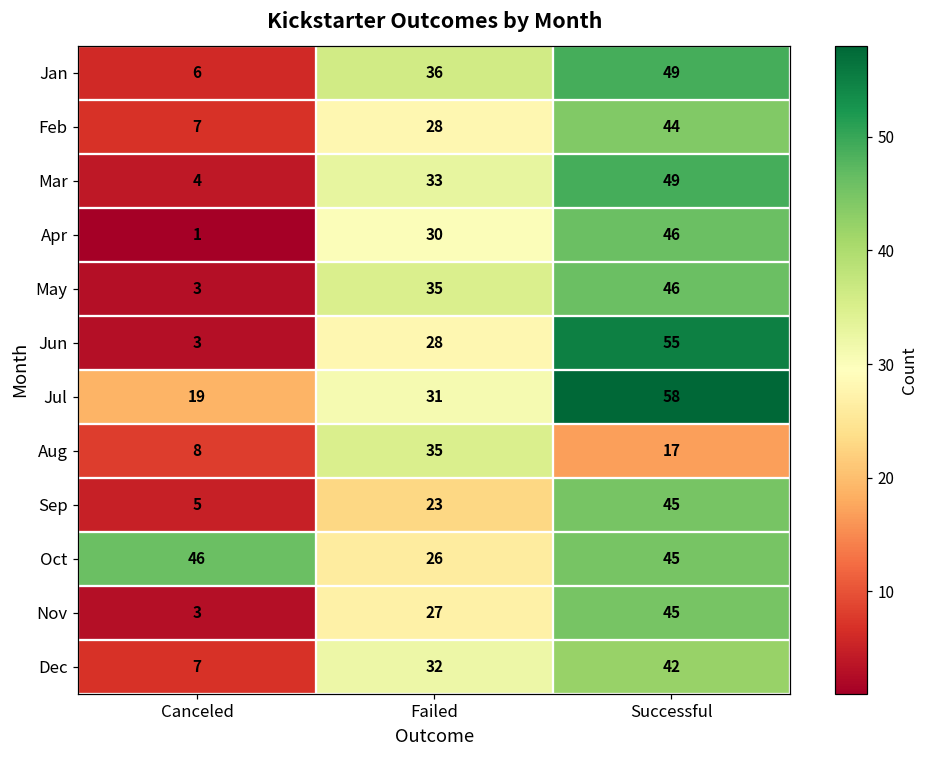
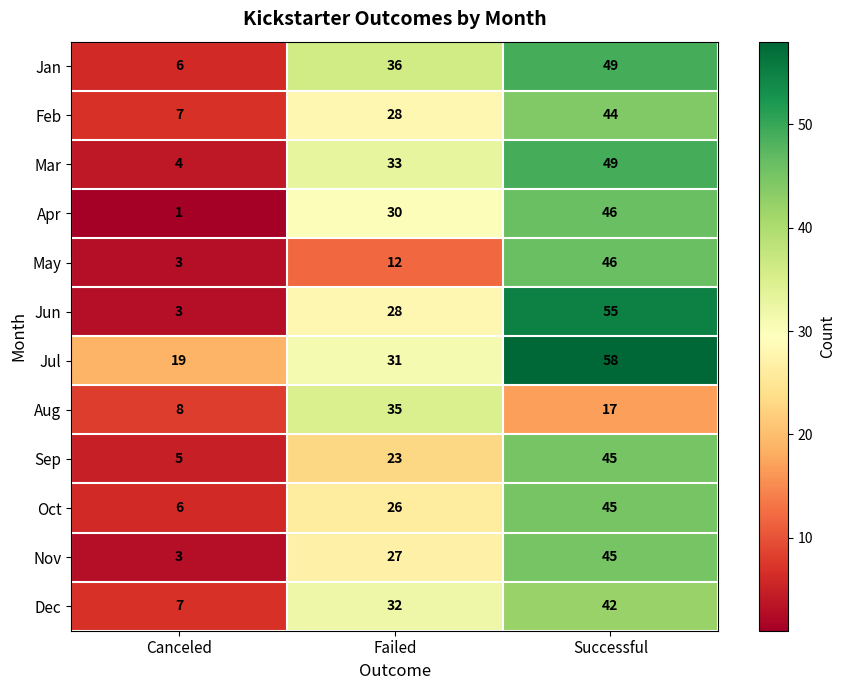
May, Failed: 35 -> 12
Oct, Canceled: 46 -> 6
